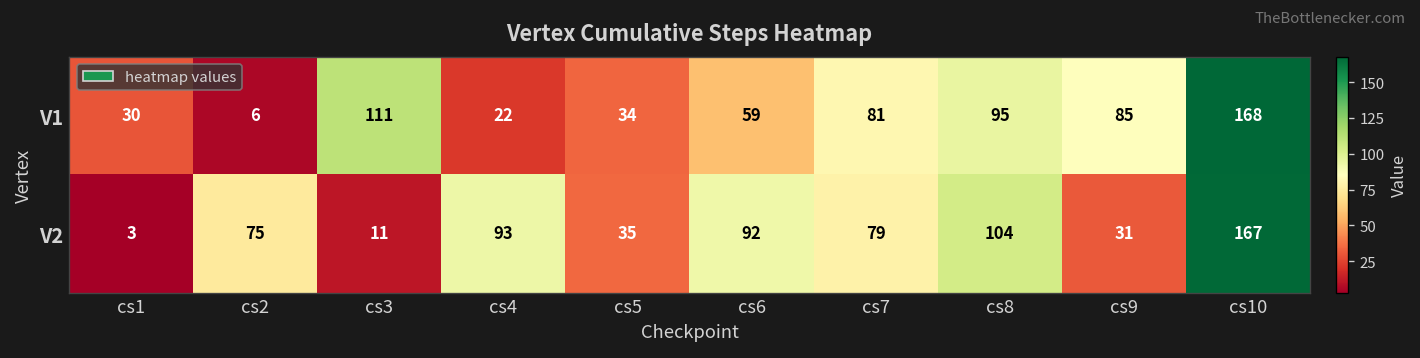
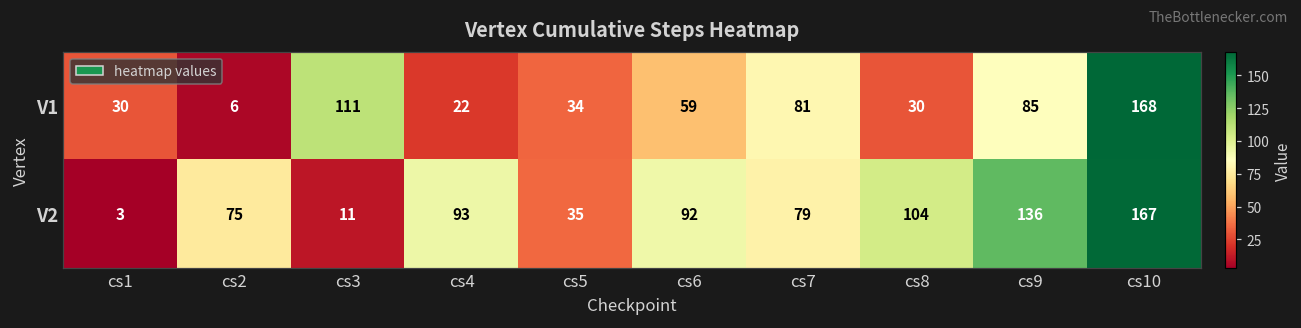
V1, cs8: 95 -> 30
V2, cs9: 31 -> 136
